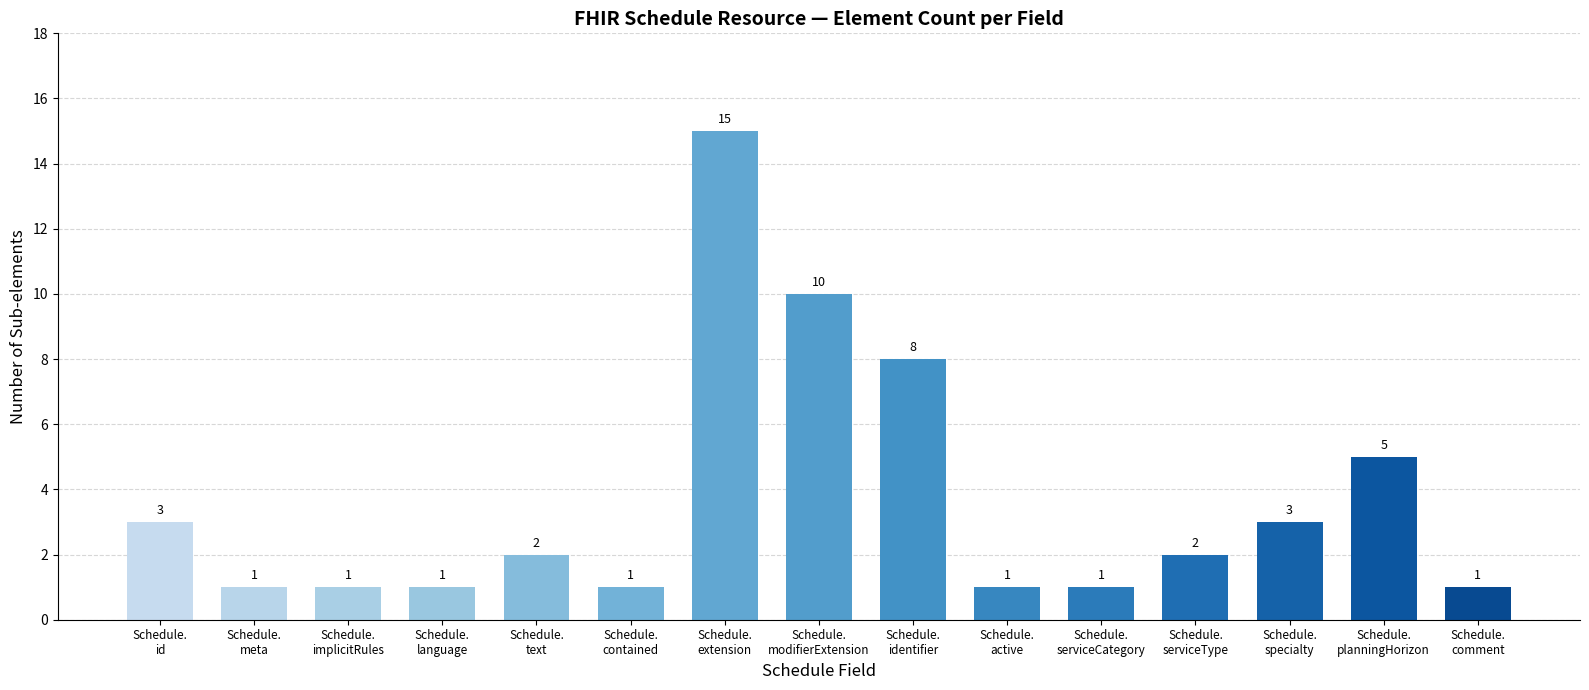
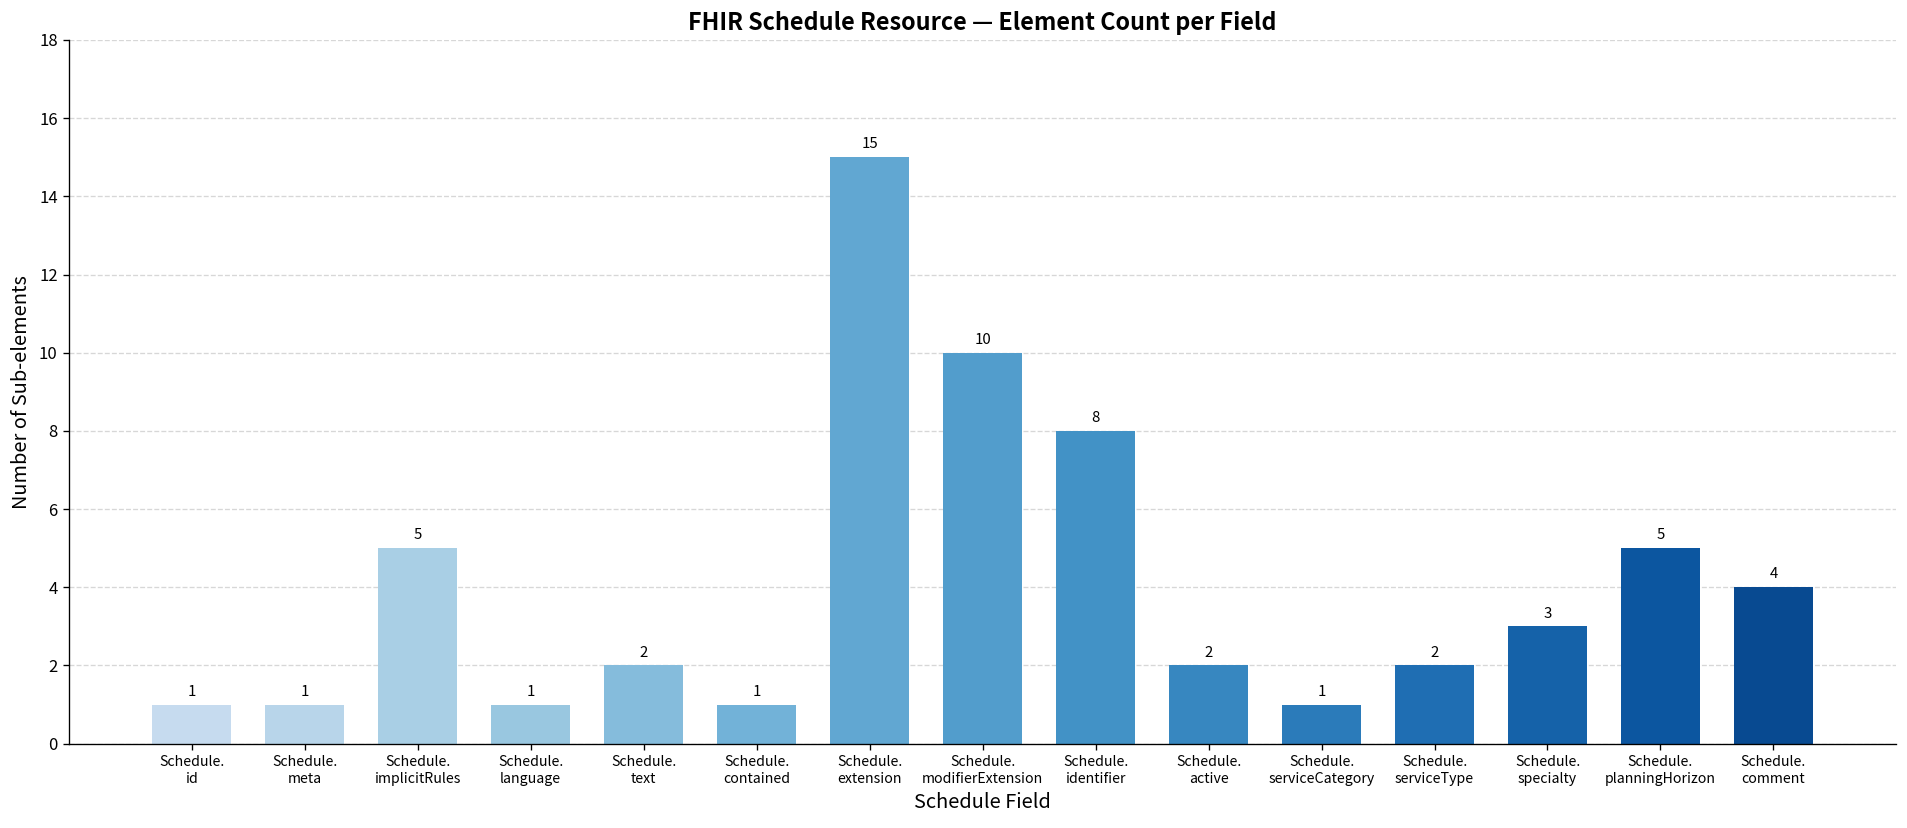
Schedule. id: 3 -> 1
Schedule. implicitRules: 1 -> 5
Schedule. active: 1 -> 2
Schedule. comment: 1 -> 4
